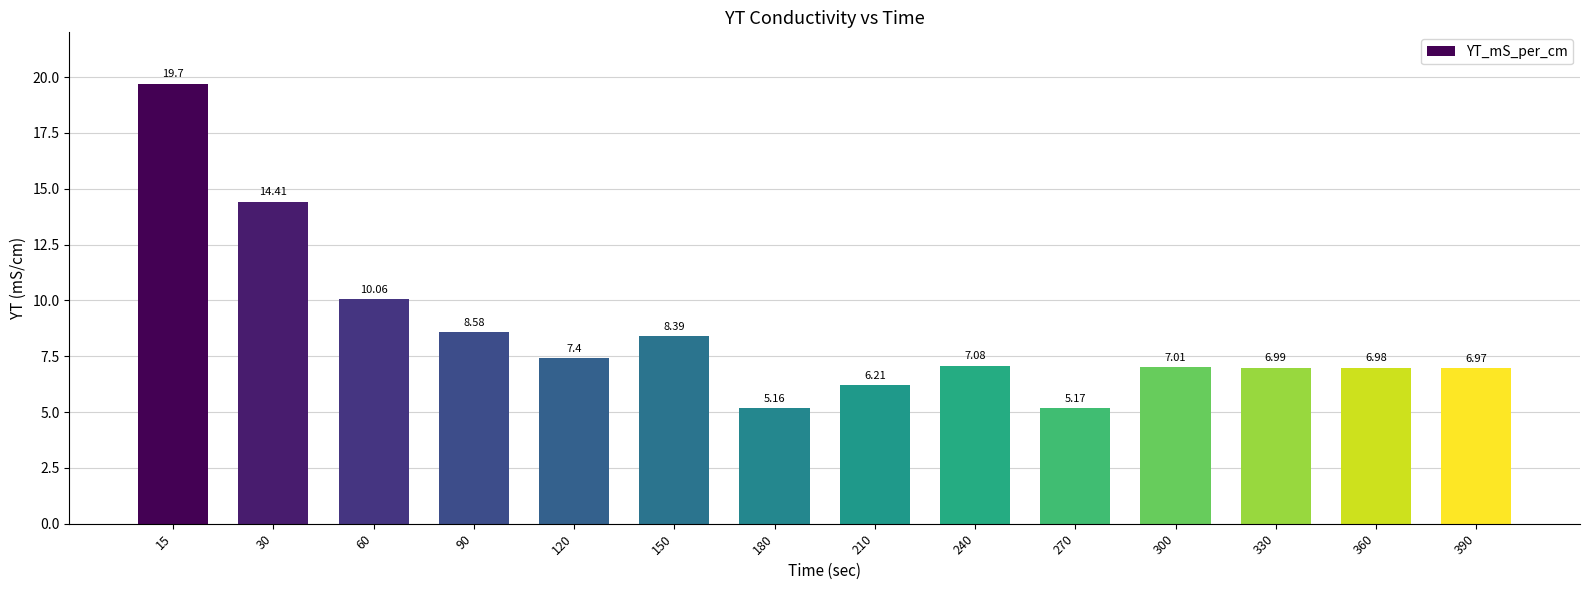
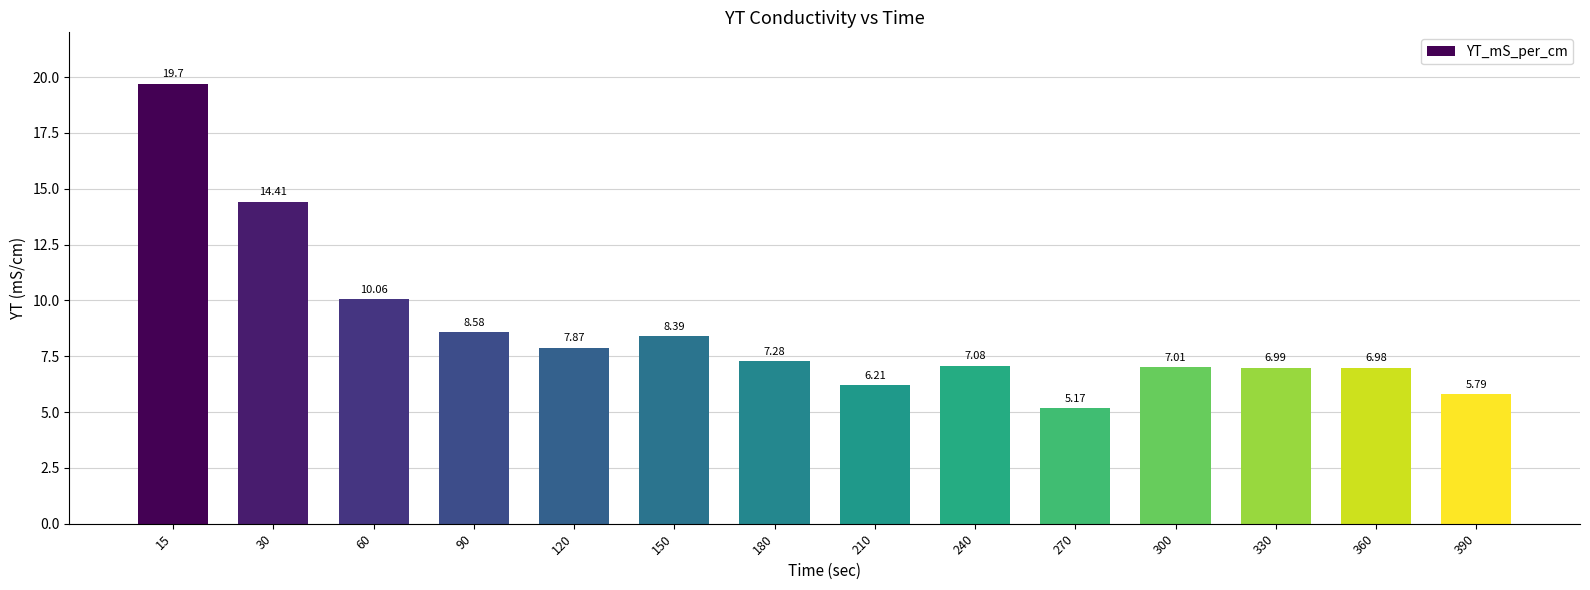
120: 7.4 -> 7.87
180: 5.16 -> 7.28
390: 6.97 -> 5.79
